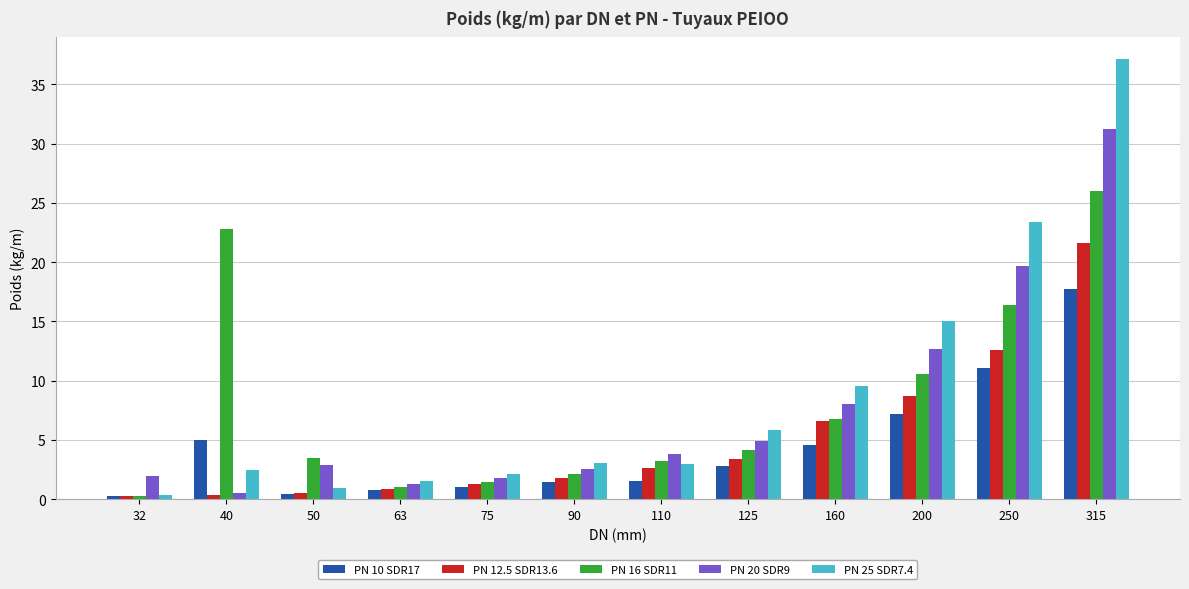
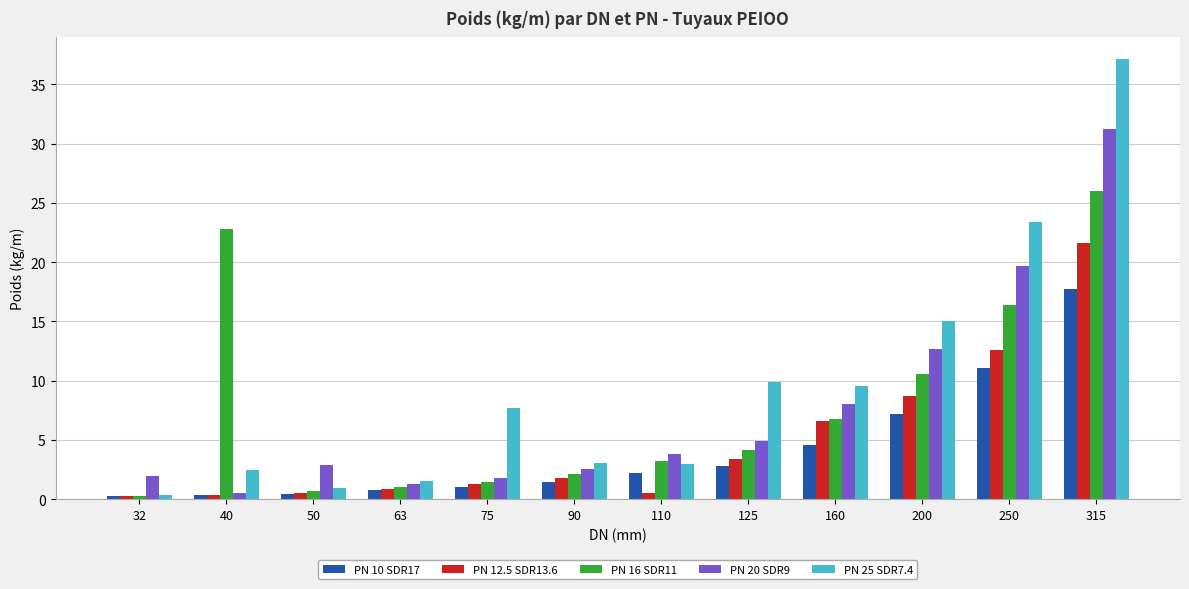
PN 10 SDR17, 40: 5.0 -> 0.4
PN 16 SDR11, 50: 3.4 -> 0.7
PN 25 SDR7.4, 75: 2.1 -> 7.7
PN 10 SDR17, 110: 1.5 -> 2.2
PN 12.5 SDR13.6, 110: 2.7 -> 0.5
PN 25 SDR7.4, 125: 5.8 -> 9.9
